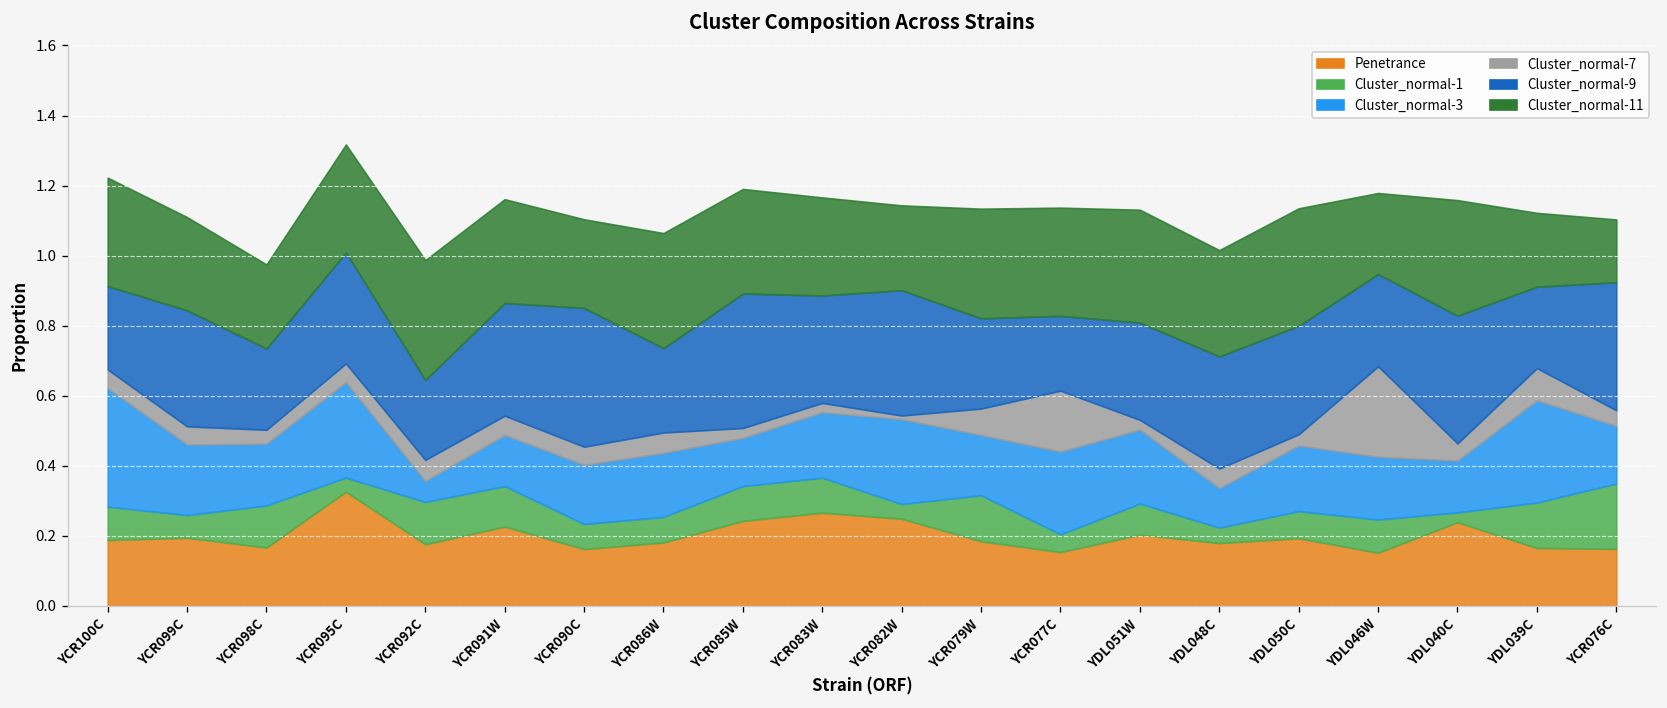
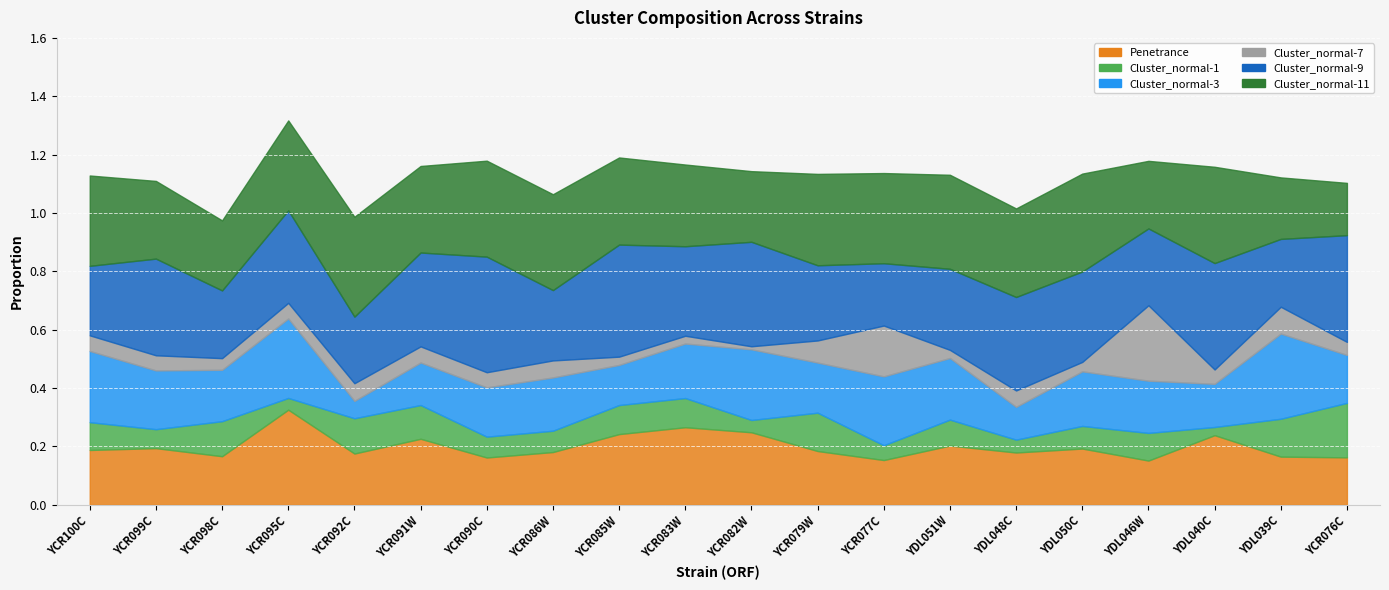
Cluster_normal-3, YCR100C: 0.34 -> 0.24
Cluster_normal-11, YCR090C: 0.25 -> 0.33
